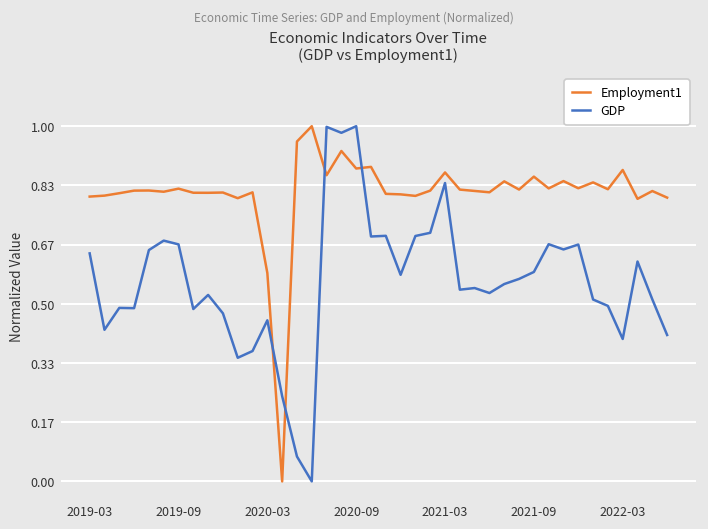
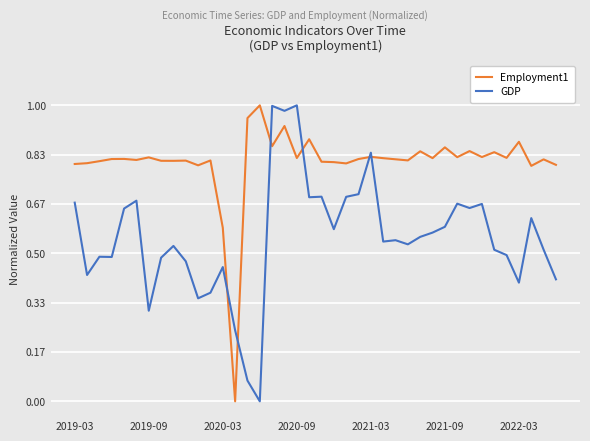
GDP, 2019-03: 0.64 -> 0.67
GDP, 2019-09: 0.67 -> 0.31
Employment1, 2020-09: 0.88 -> 0.82
Employment1, 2021-03: 0.87 -> 0.83
